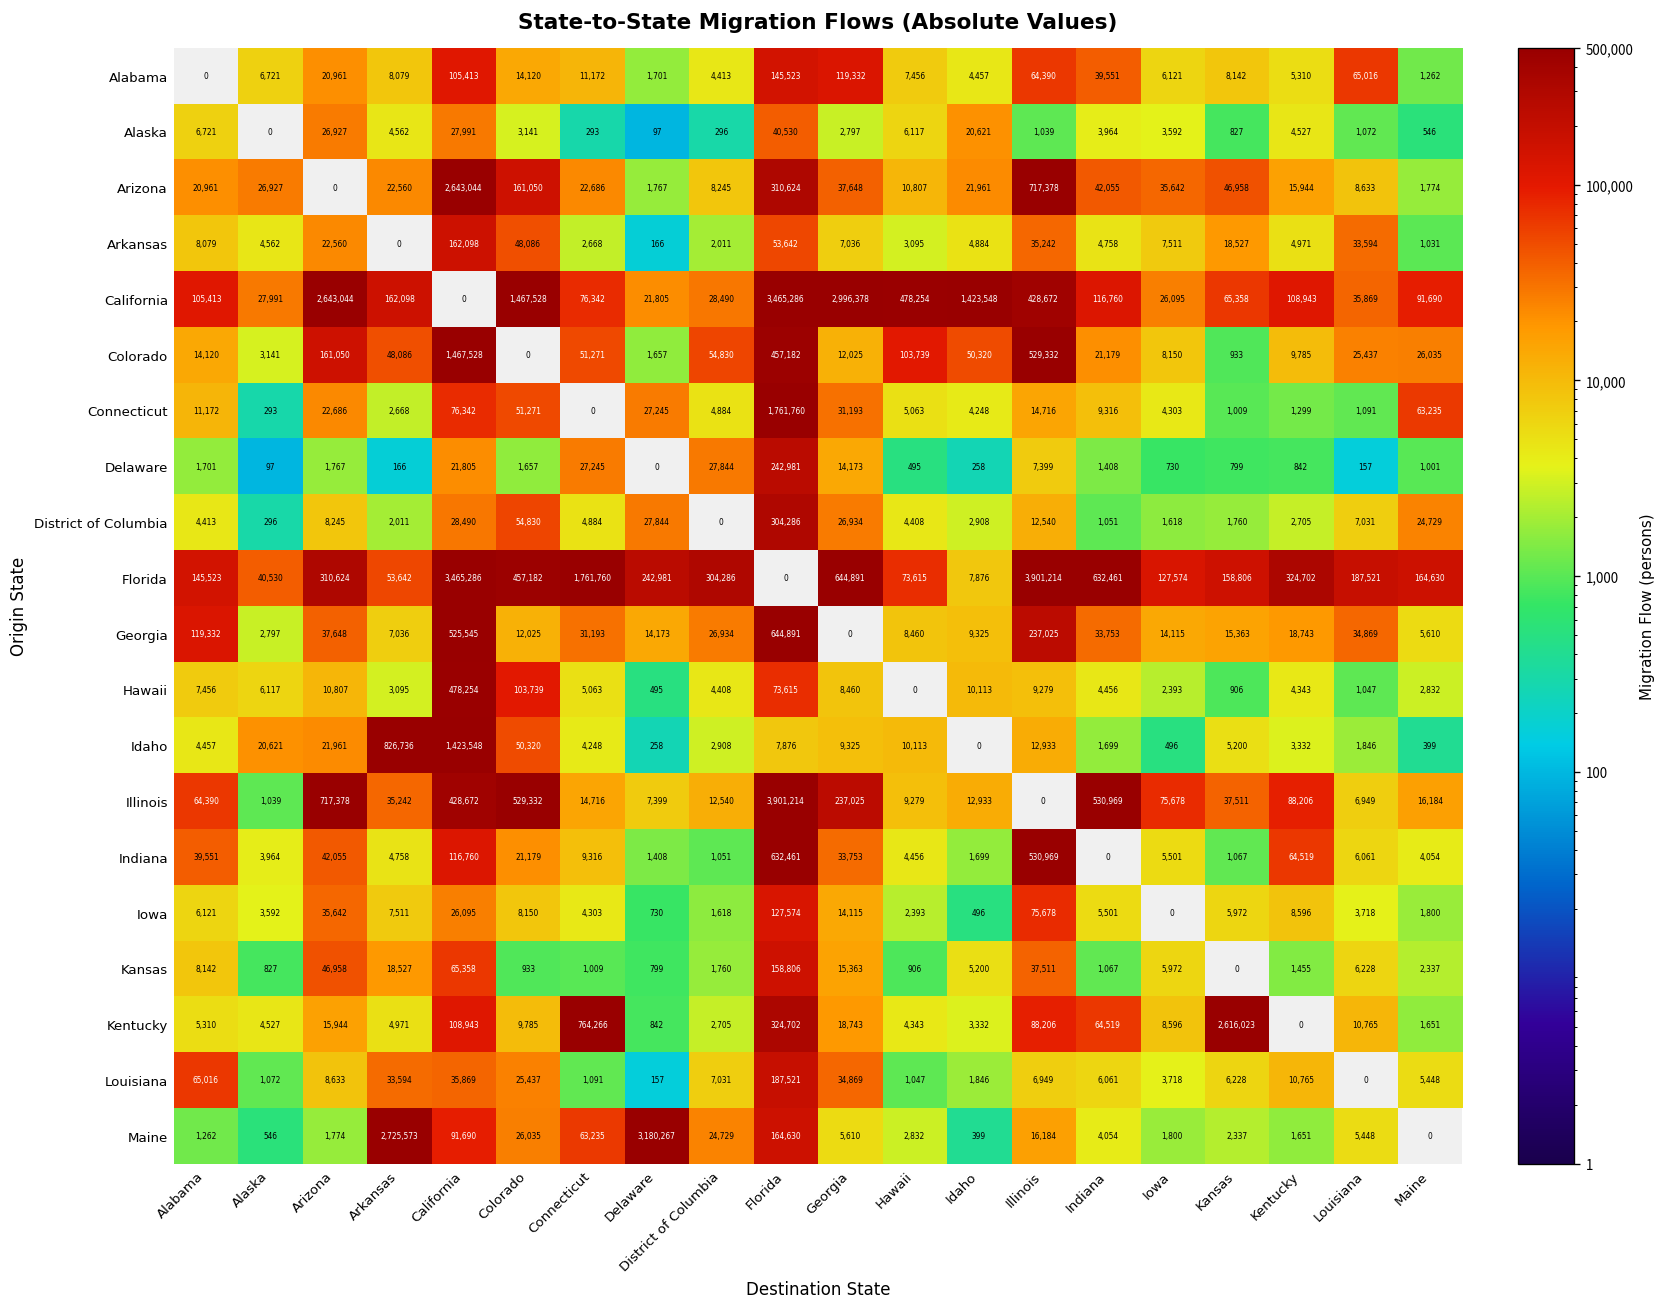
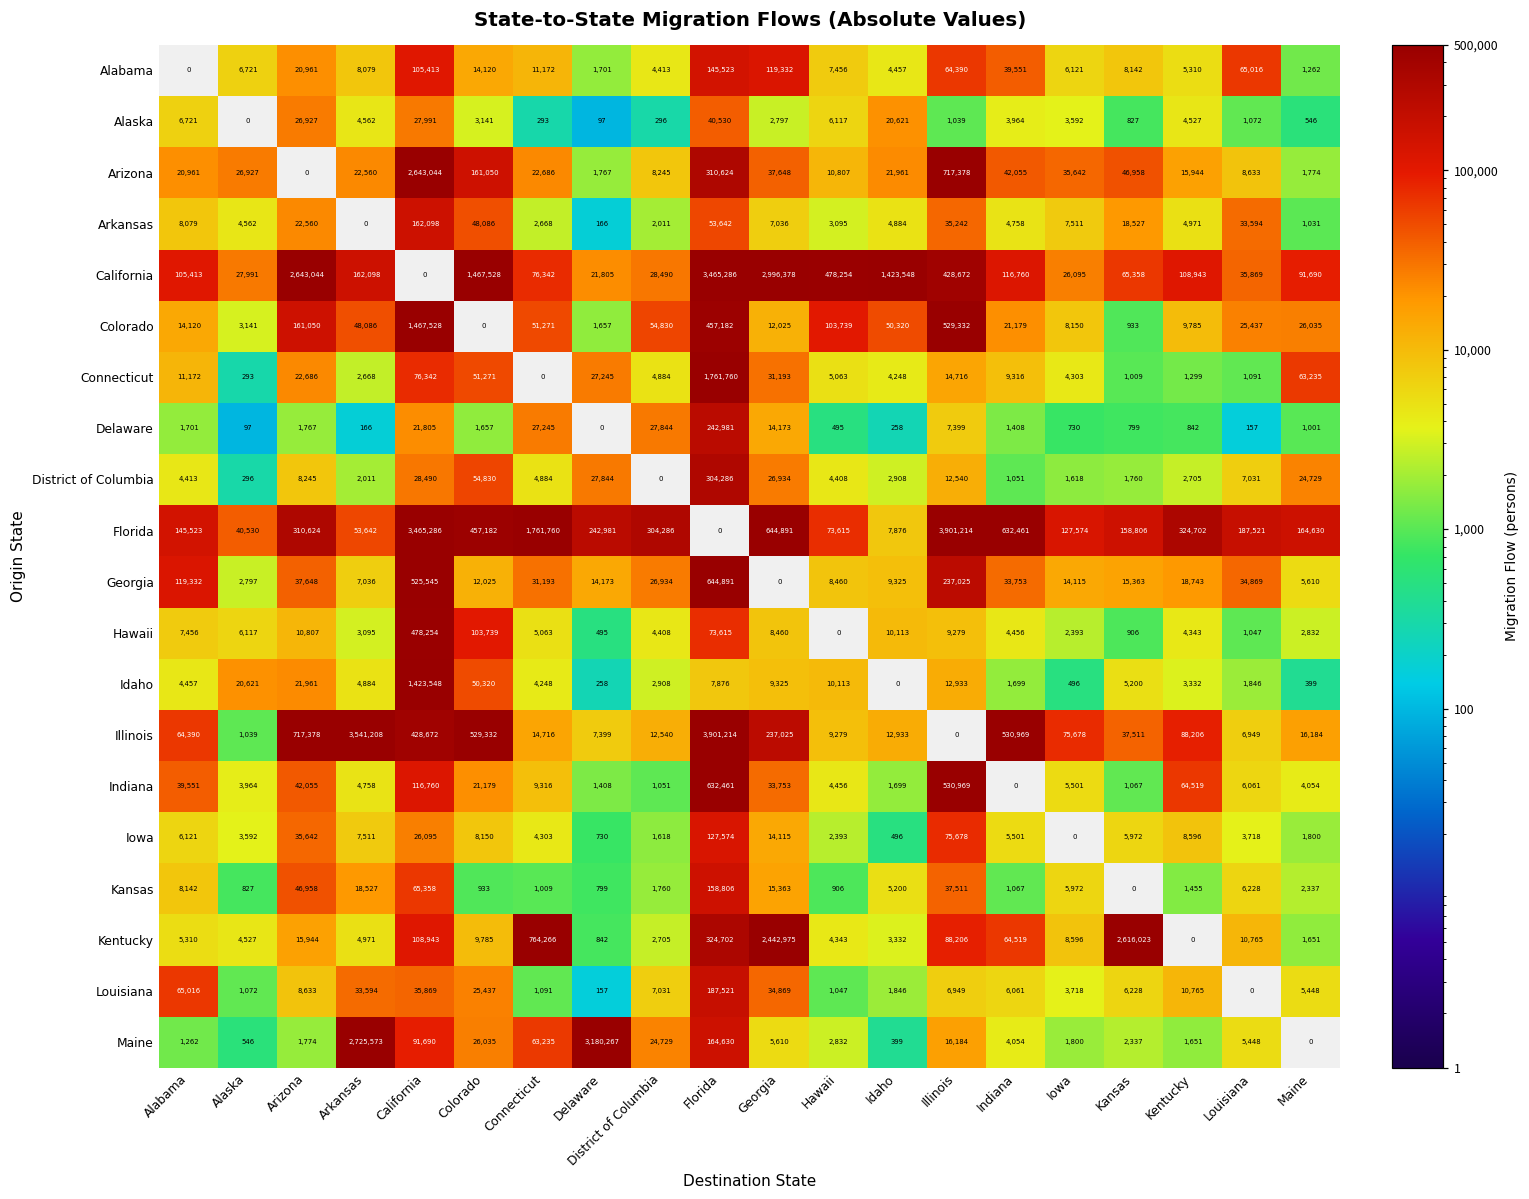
Idaho, Arkansas: 826,736 -> 4,884
Illinois, Arkansas: 35,242 -> 3,541,208
Kentucky, Georgia: 18,743 -> 2,442,975
